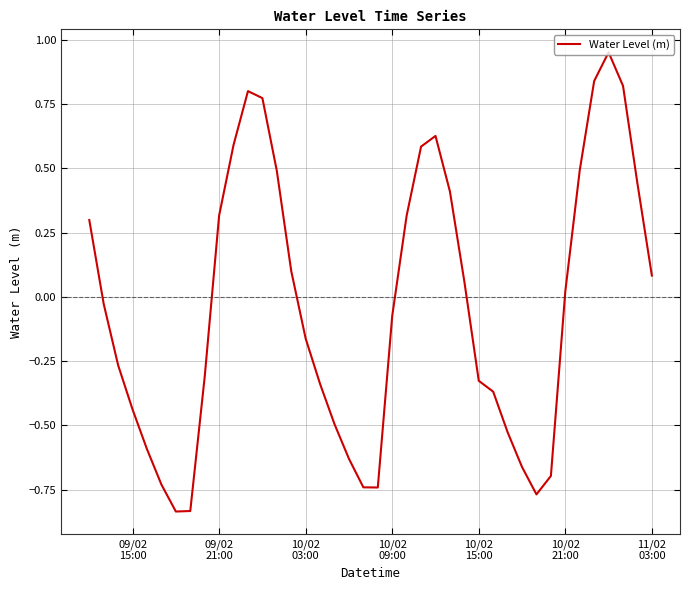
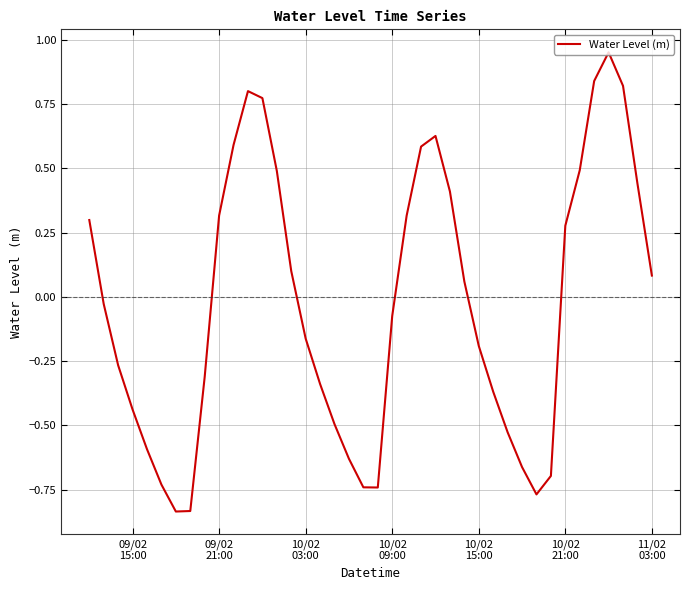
10/02 15:00: -0.33 -> -0.19
10/02 21:00: 0.02 -> 0.28
